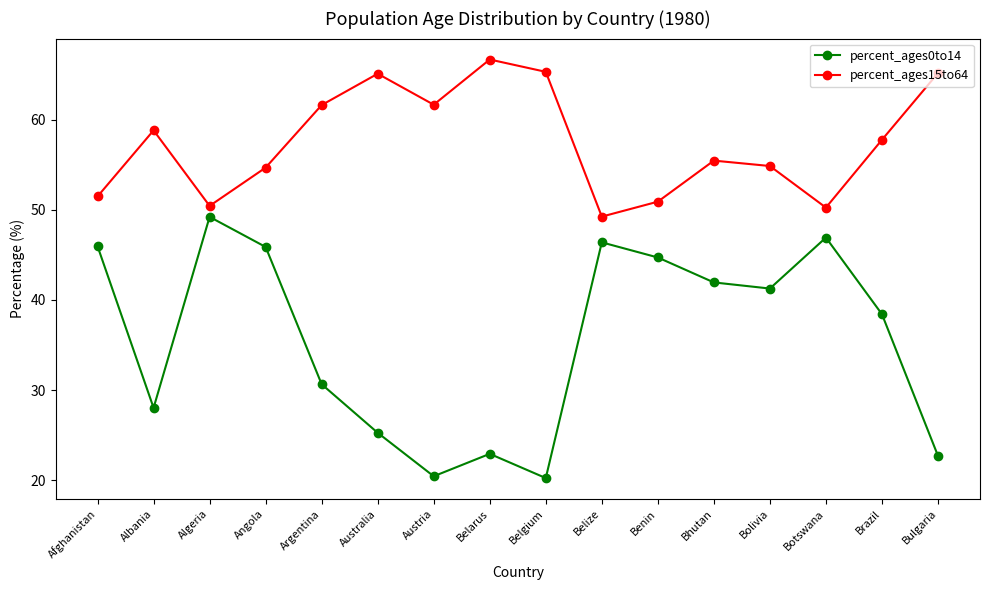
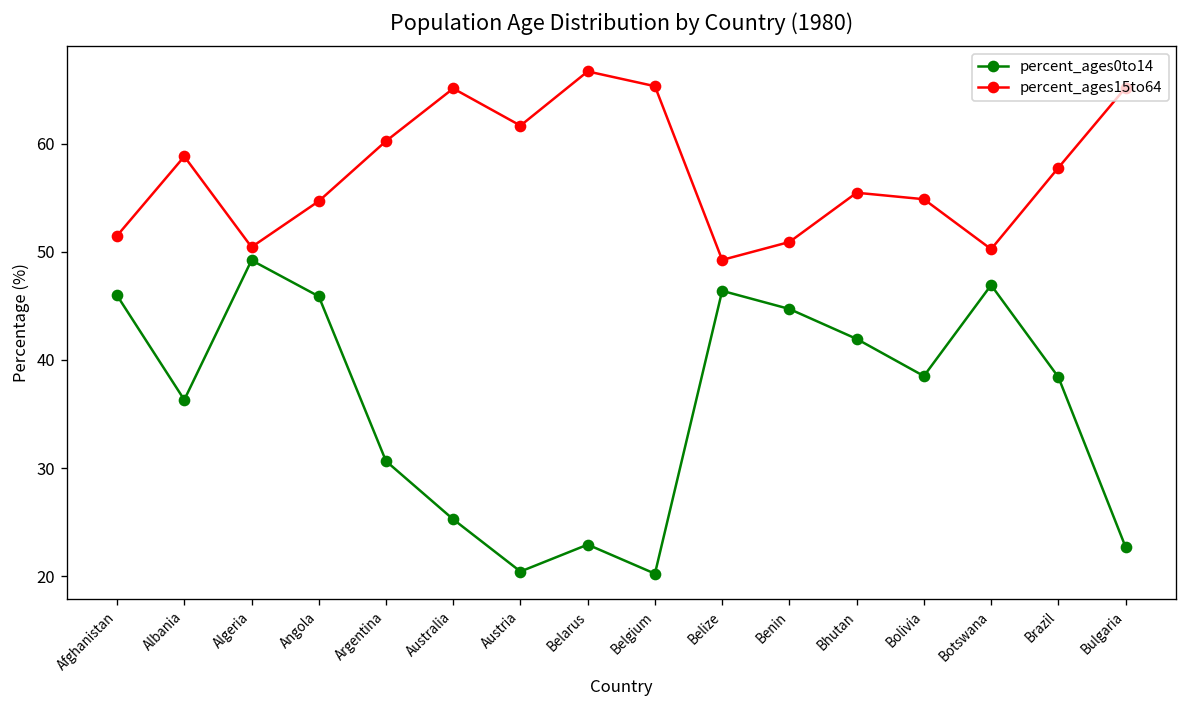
percent_ages0to14, Albania: 28 -> 36
percent_ages15to64, Argentina: 62 -> 60
percent_ages0to14, Bolivia: 41 -> 39
